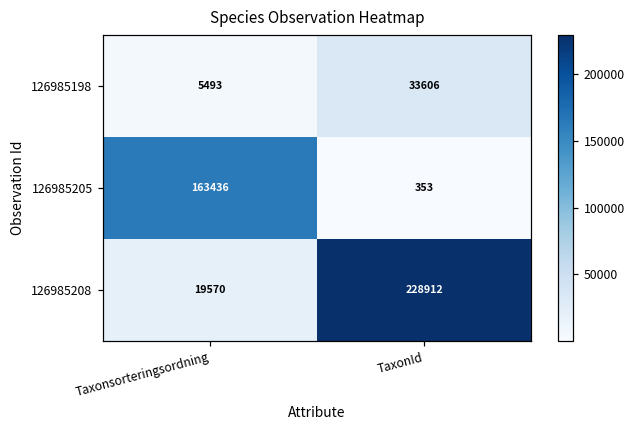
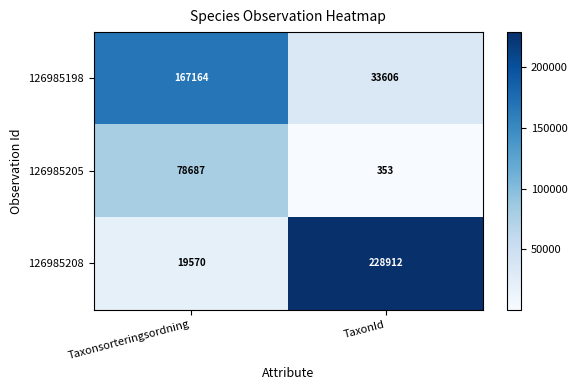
126985198, Taxonsorteringsordning: 5493 -> 167164
126985205, Taxonsorteringsordning: 163436 -> 78687
